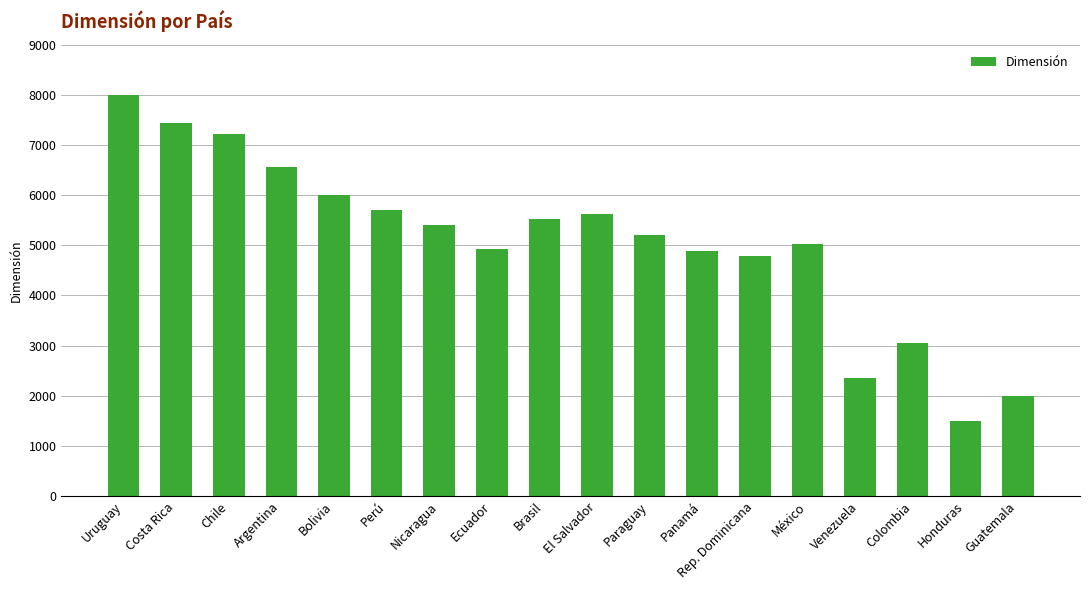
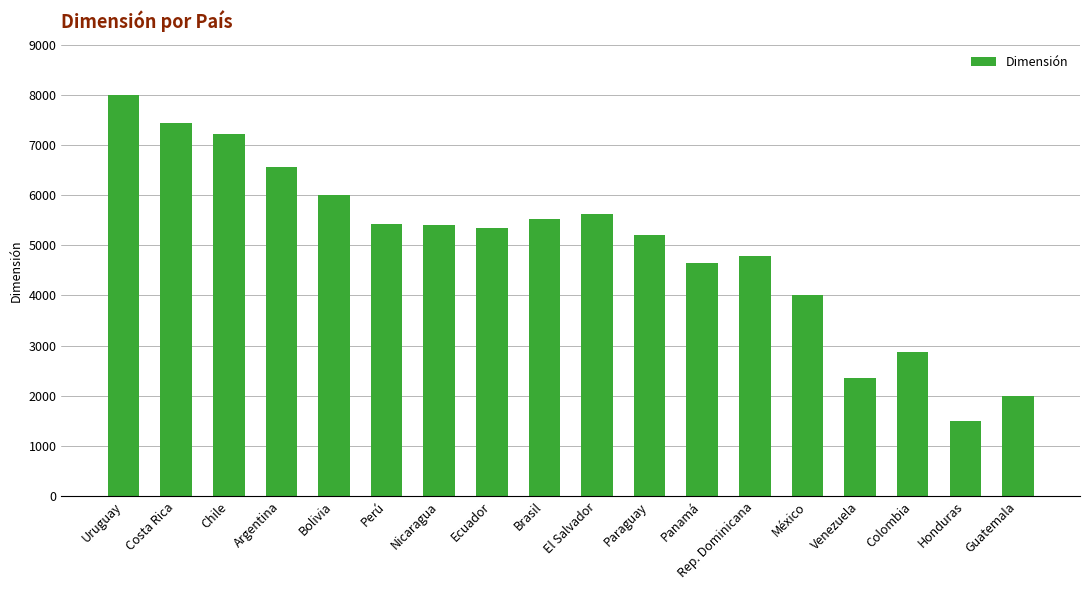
Perú: 5700 -> 5400
Ecuador: 4900 -> 5400
Panamá: 4900 -> 4600
México: 5000 -> 4000
Colombia: 3100 -> 2900
